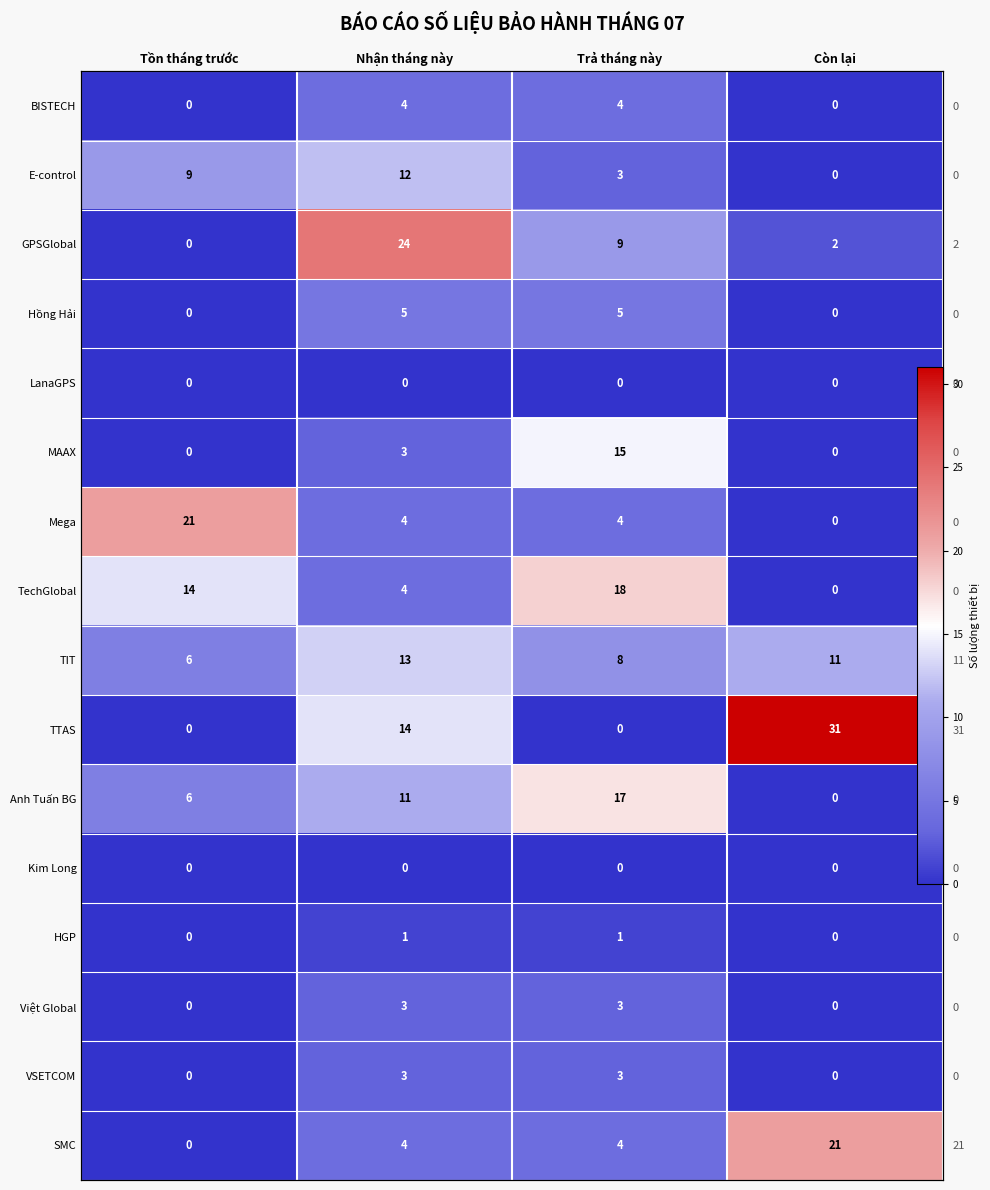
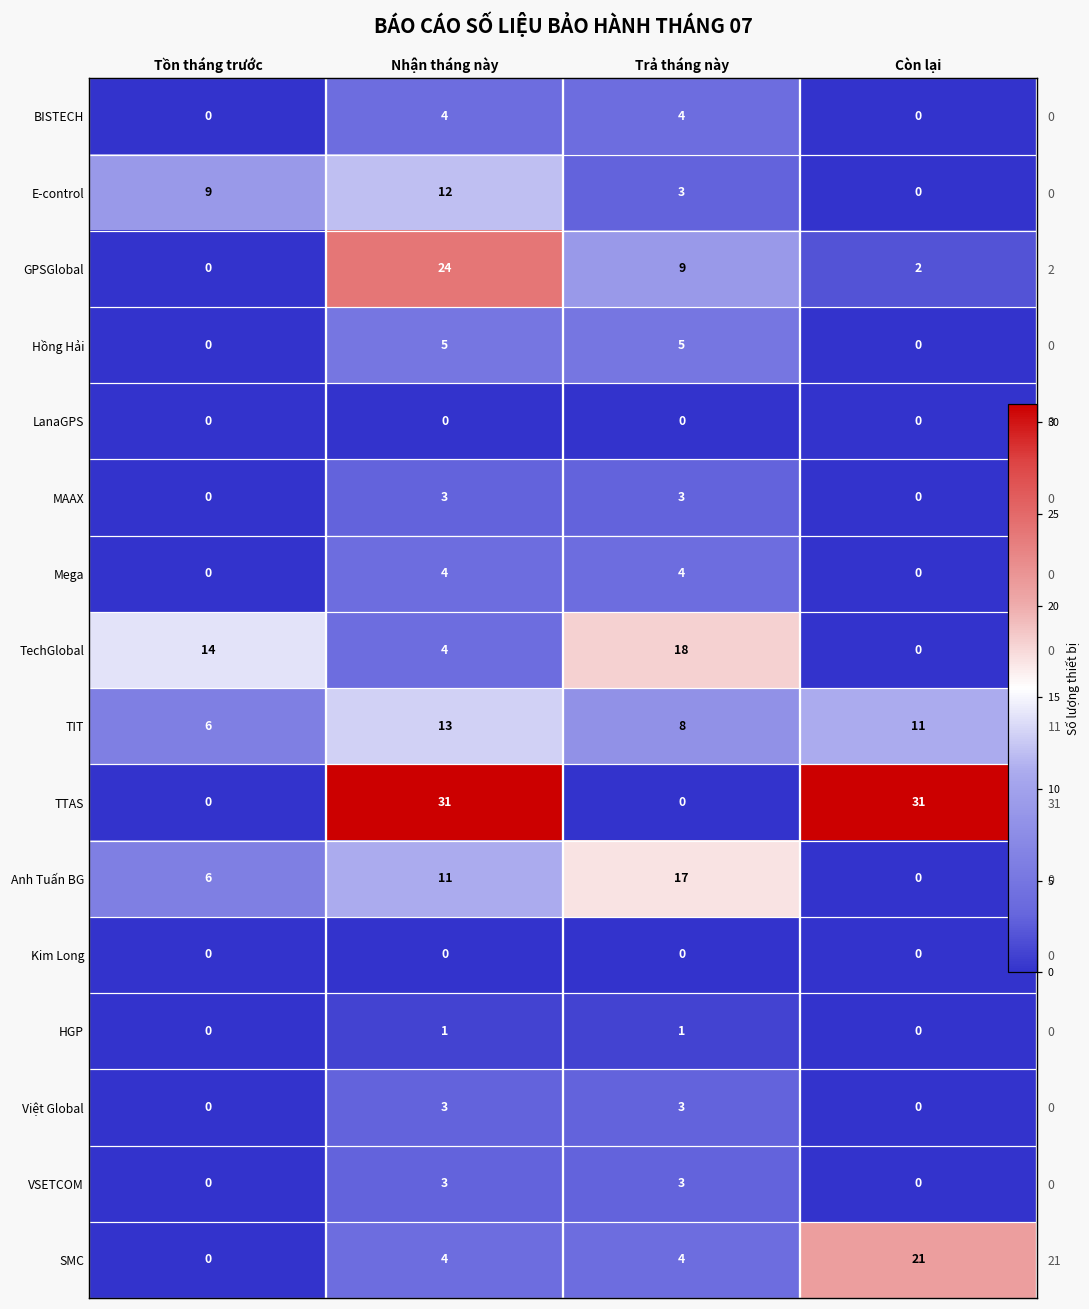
MAAX, Trả tháng này: 15 -> 3
Mega, Tồn tháng trước: 21 -> 0
TTAS, Nhận tháng này: 14 -> 31
